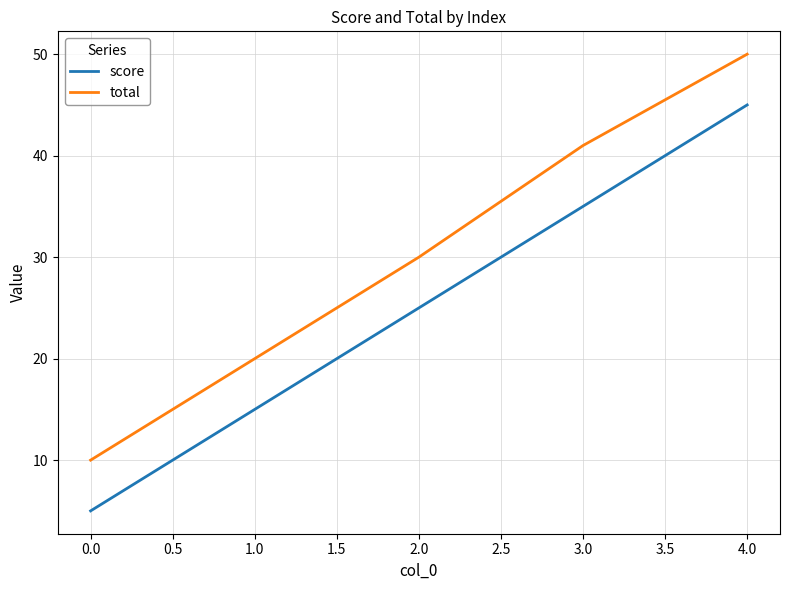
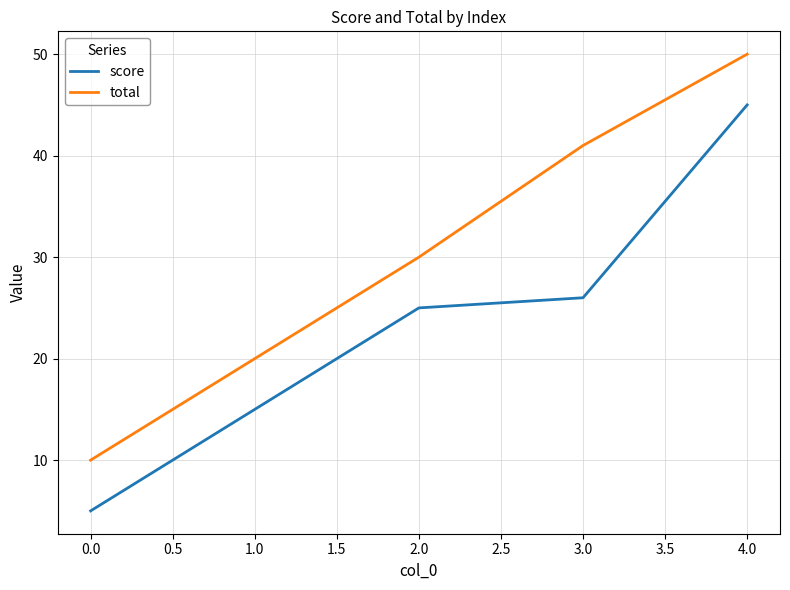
score, 3.0: 35 -> 26
